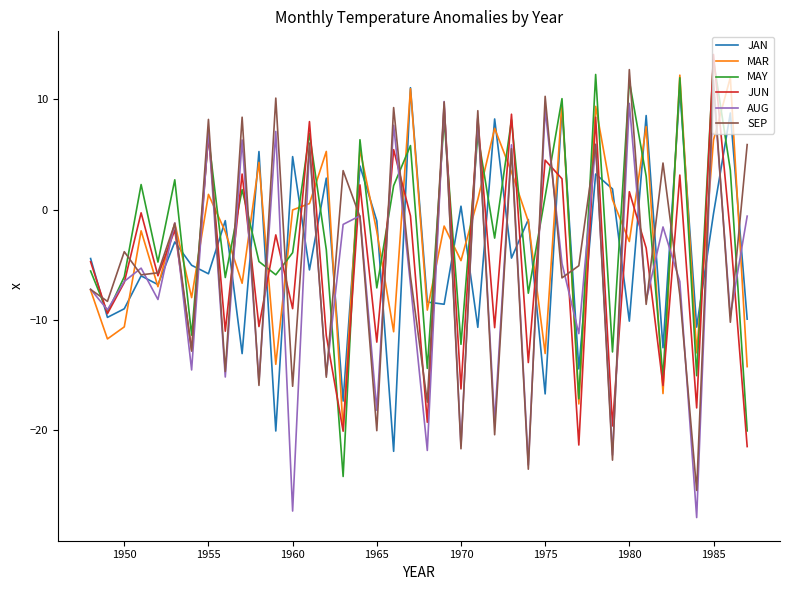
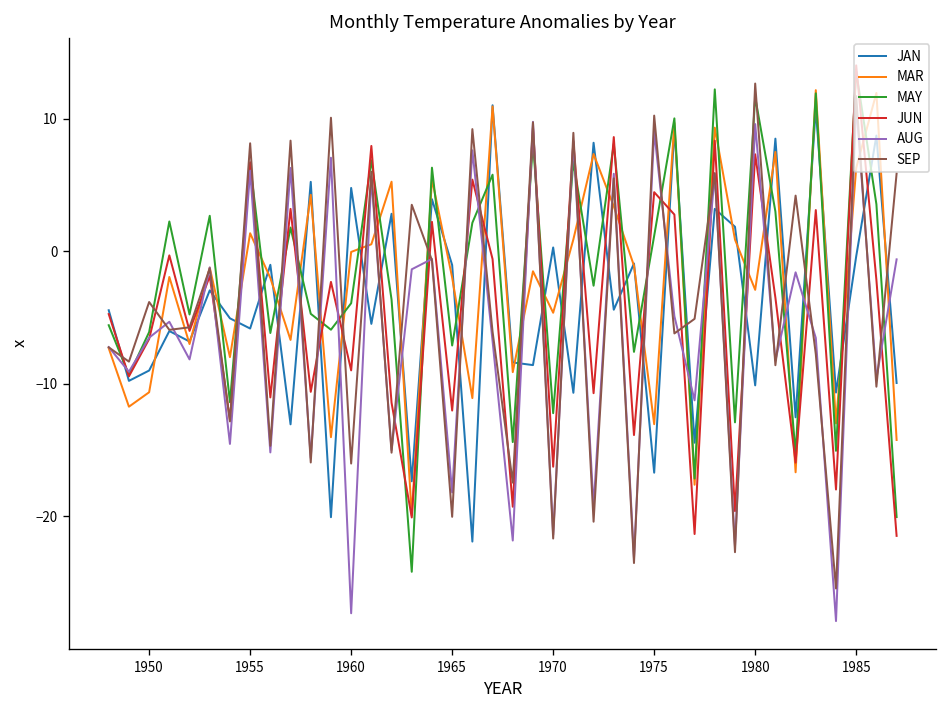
AUG, 1955: 7.2 -> 6.1
JUN, 1980: 1.6 -> 7.3
